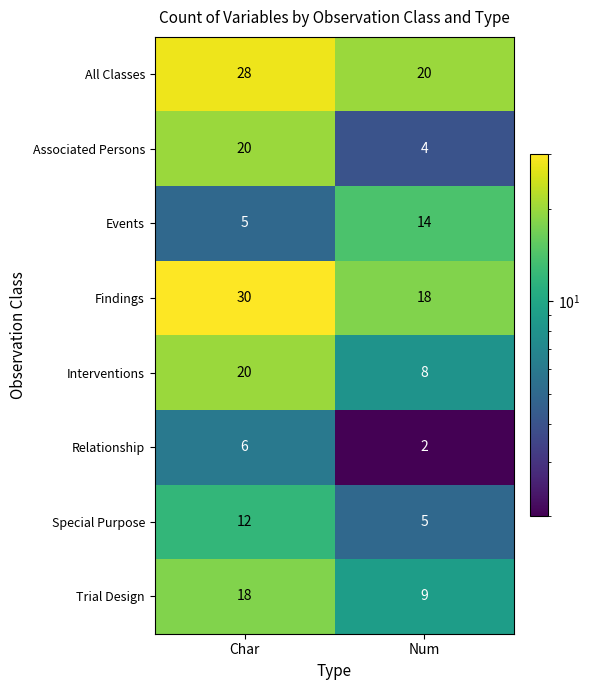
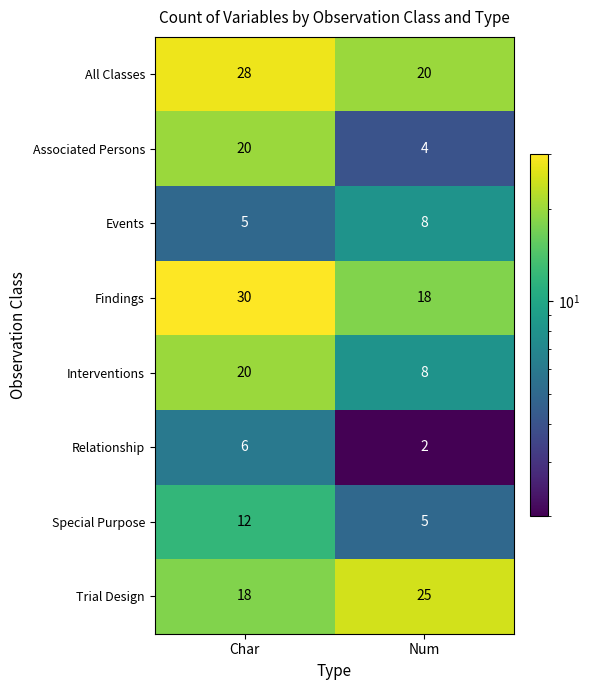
Events, Num: 14 -> 8
Trial Design, Num: 9 -> 25
